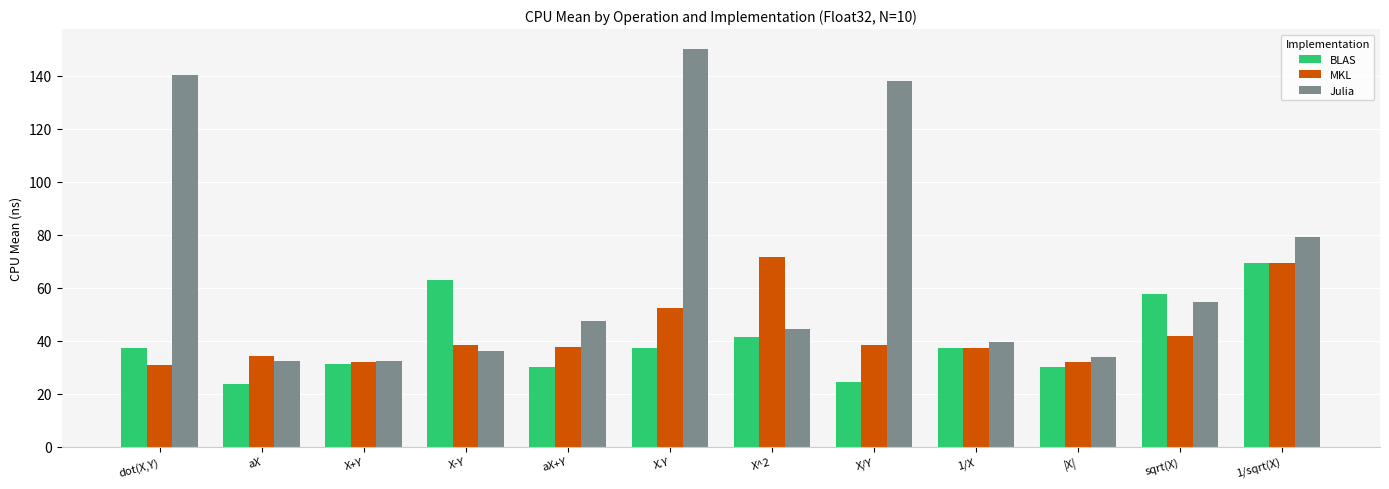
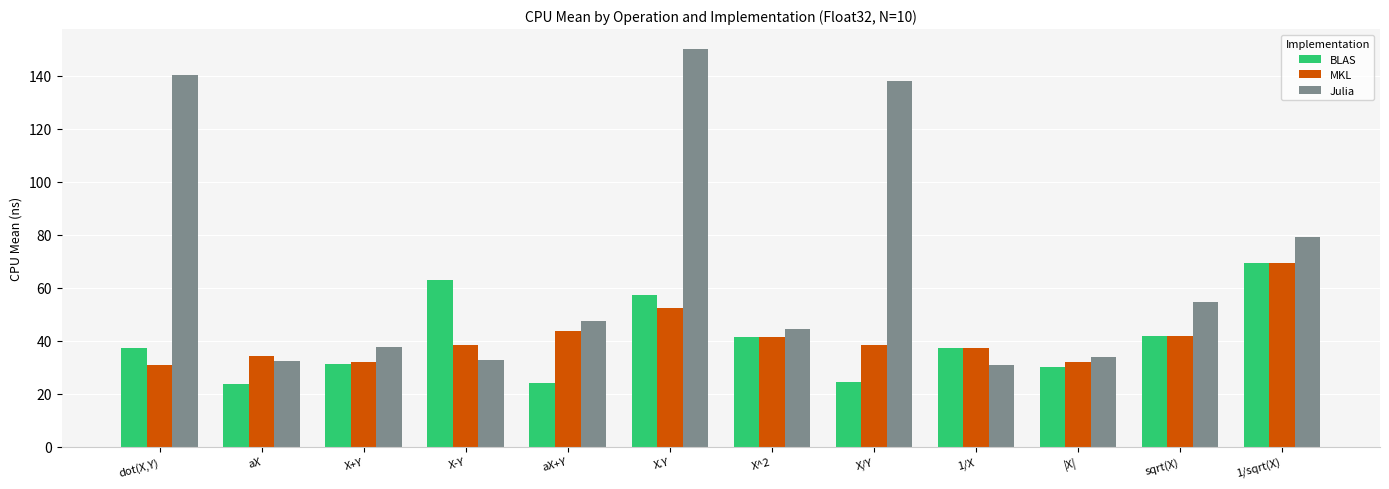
Julia, X+Y: 32 -> 38
Julia, X-Y: 36 -> 33
BLAS, aX+Y: 30 -> 24
MKL, aX+Y: 38 -> 44
BLAS, X.Y: 37 -> 57
MKL, X^2: 72 -> 42
Julia, 1/X: 40 -> 31
BLAS, sqrt(X): 58 -> 42
